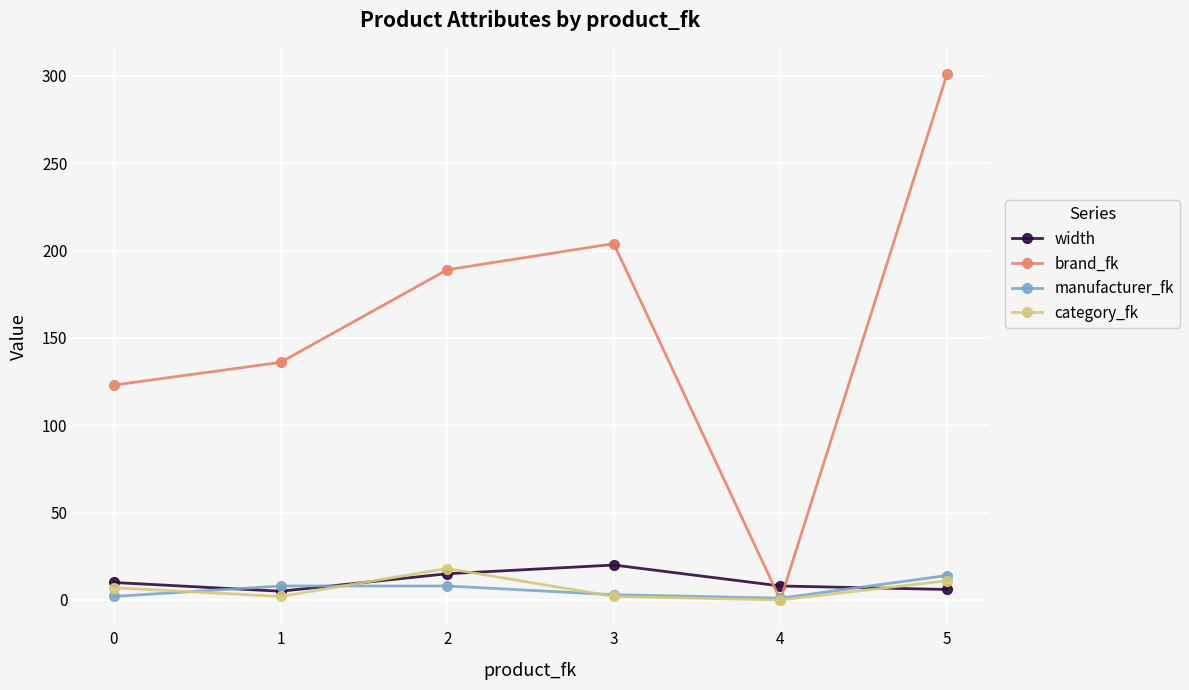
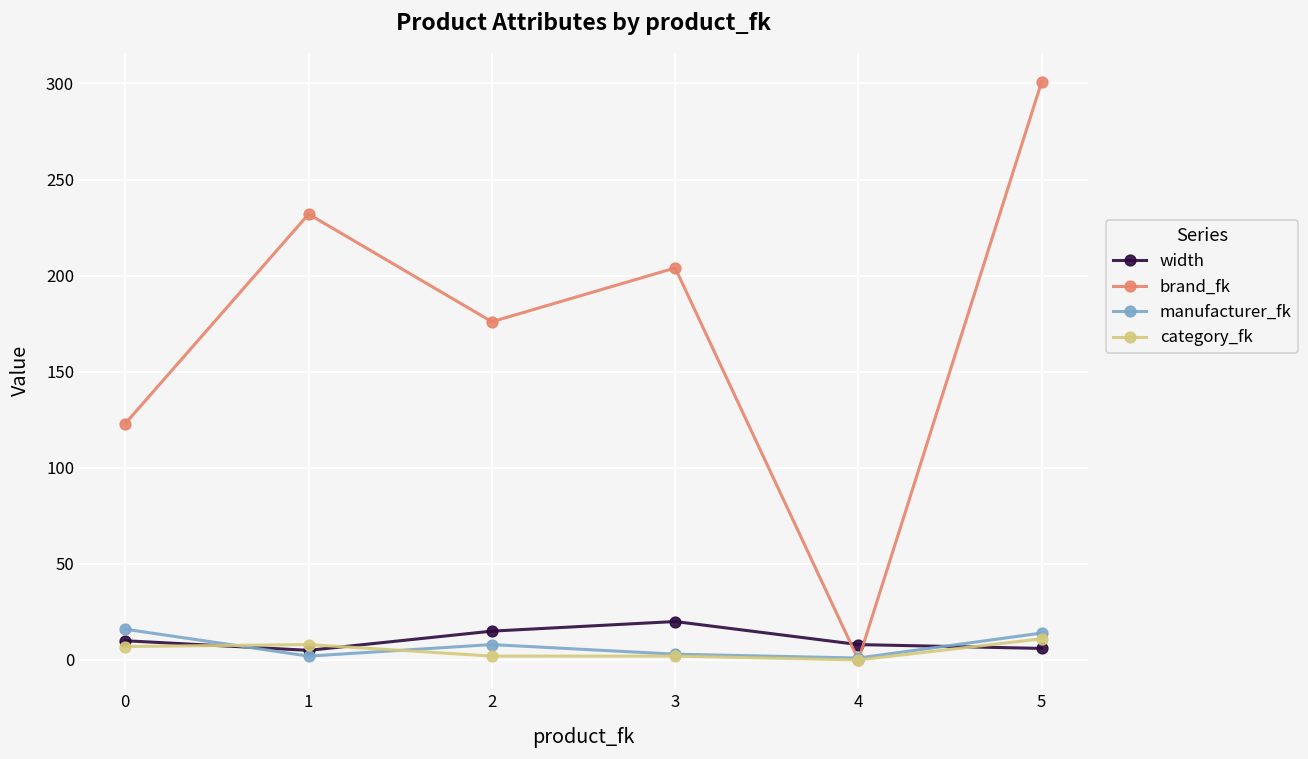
manufacturer_fk, 0: 2 -> 16
brand_fk, 1: 136 -> 232
manufacturer_fk, 1: 8 -> 2
category_fk, 1: 2 -> 8
brand_fk, 2: 189 -> 176
category_fk, 2: 18 -> 2
